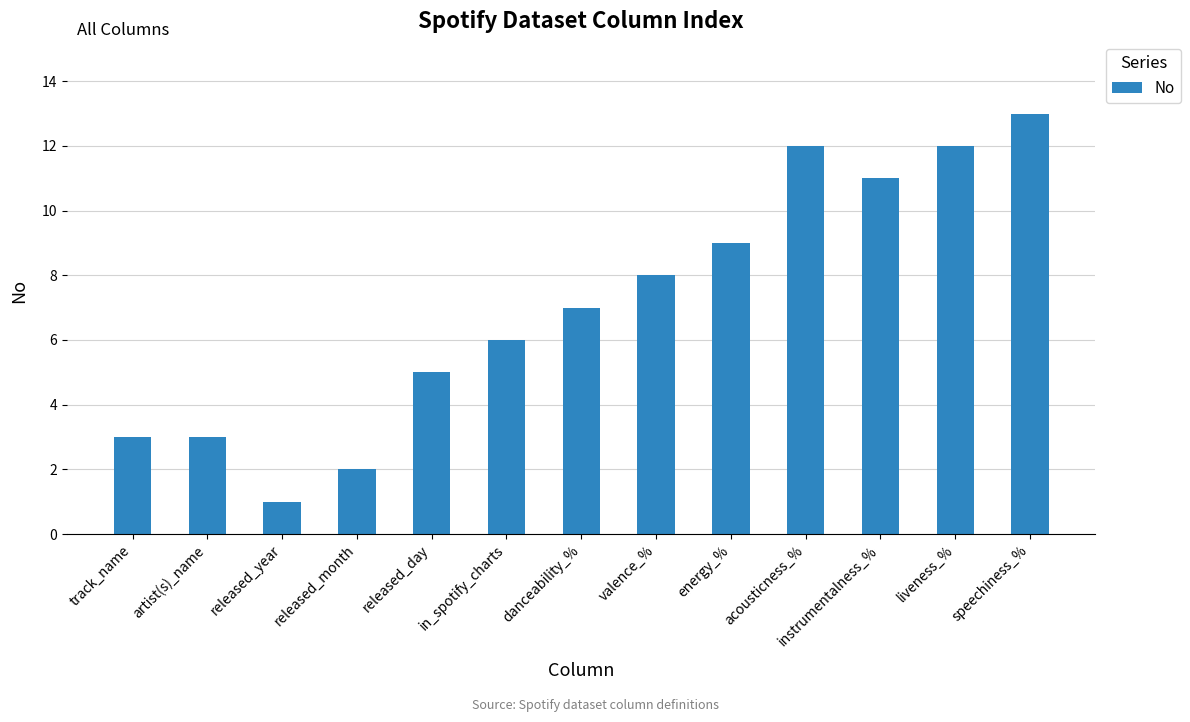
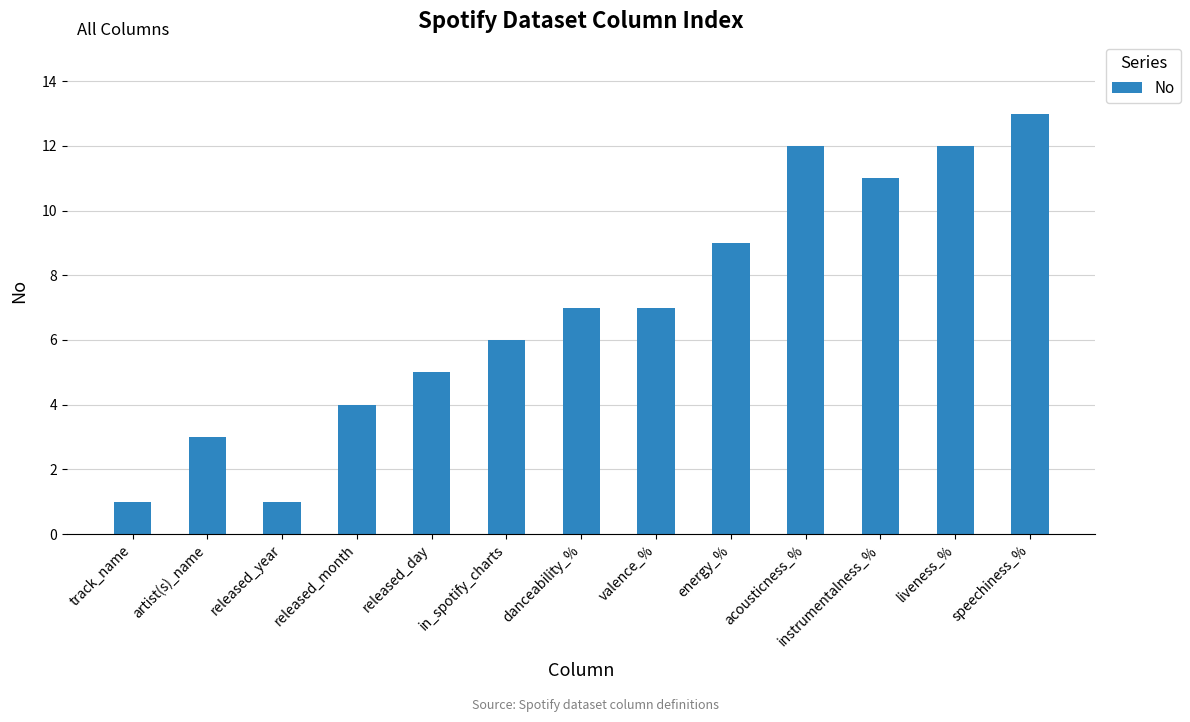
track_name: 3 -> 1
released_month: 2 -> 4
valence_%: 8 -> 7
